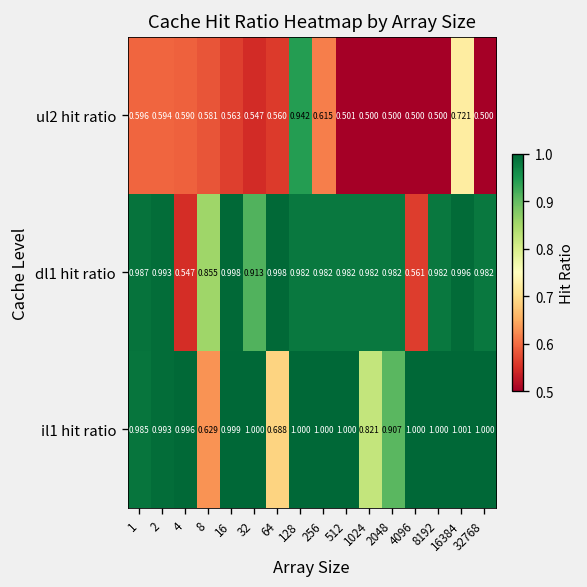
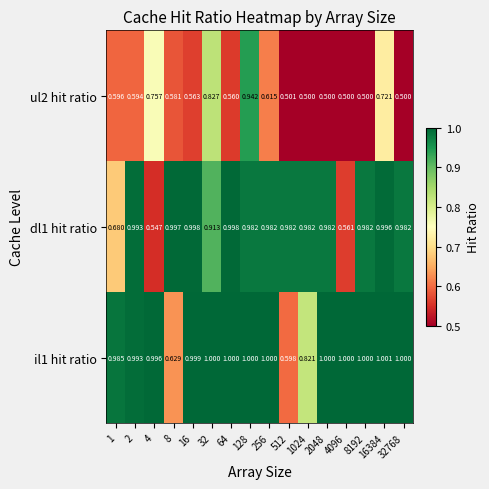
ul2 hit ratio, 4: 0.590 -> 0.757
ul2 hit ratio, 32: 0.547 -> 0.827
dl1 hit ratio, 1: 0.987 -> 0.680
dl1 hit ratio, 8: 0.855 -> 0.997
il1 hit ratio, 64: 0.688 -> 1.000
il1 hit ratio, 512: 1.000 -> 0.598
il1 hit ratio, 2048: 0.907 -> 1.000
